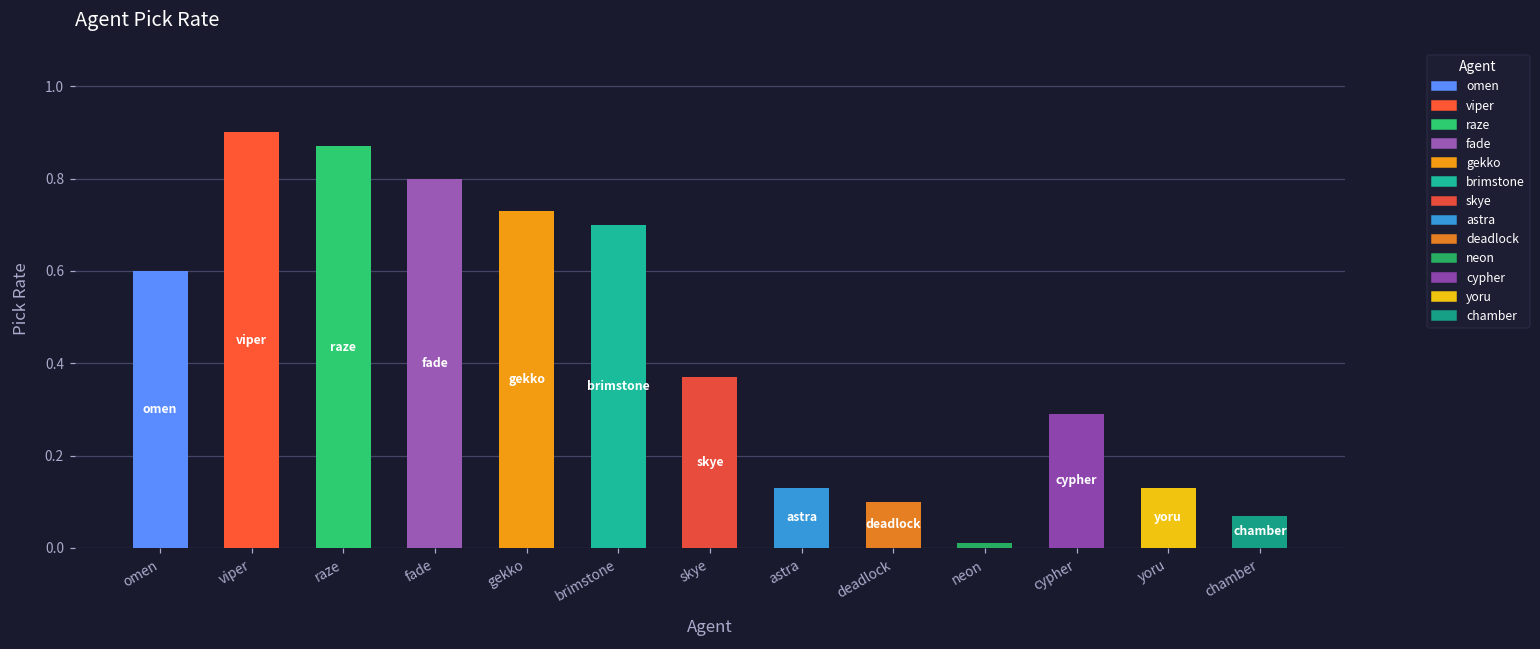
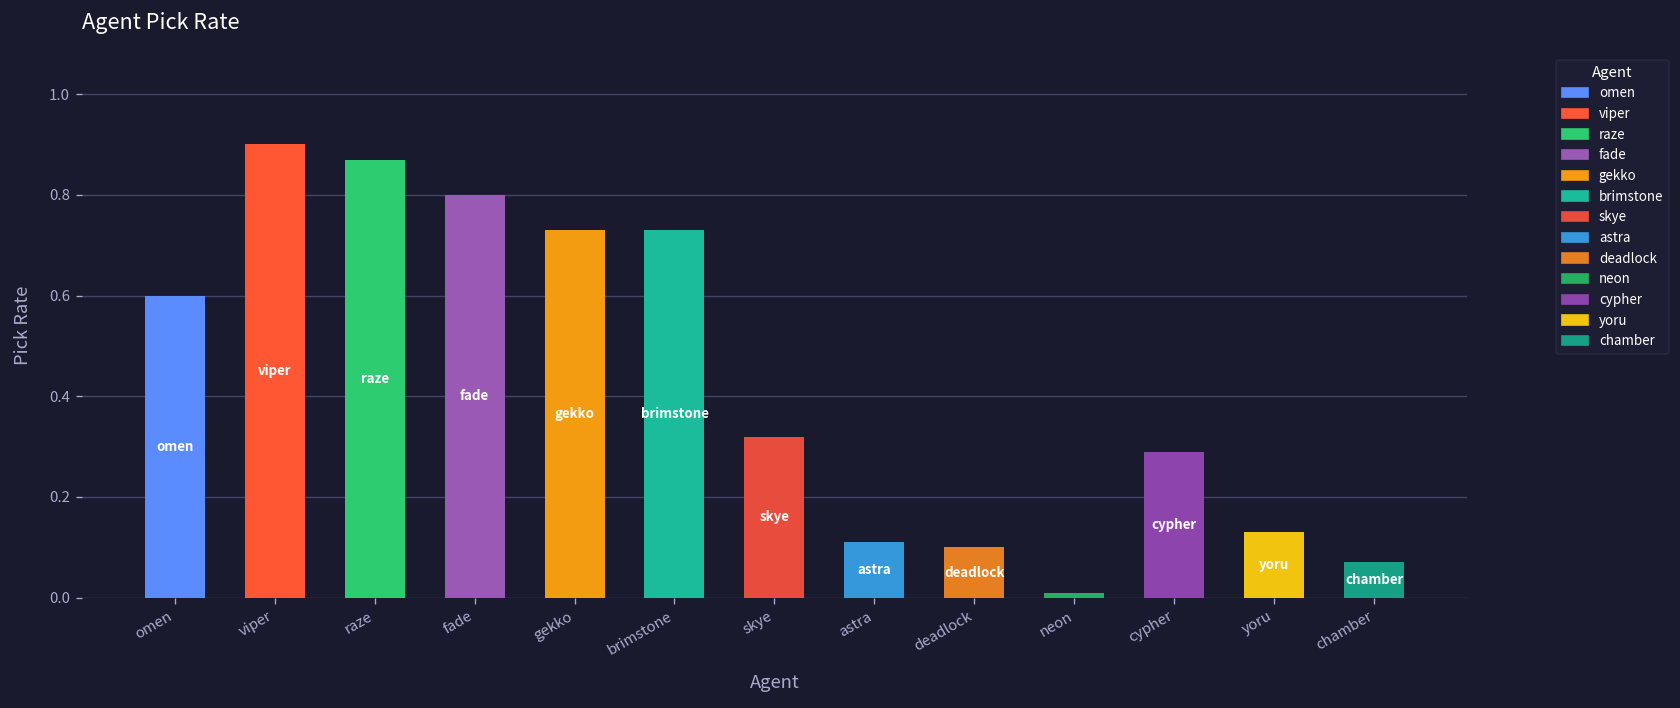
brimstone: 0.70 -> 0.73
skye: 0.37 -> 0.32
astra: 0.13 -> 0.11
